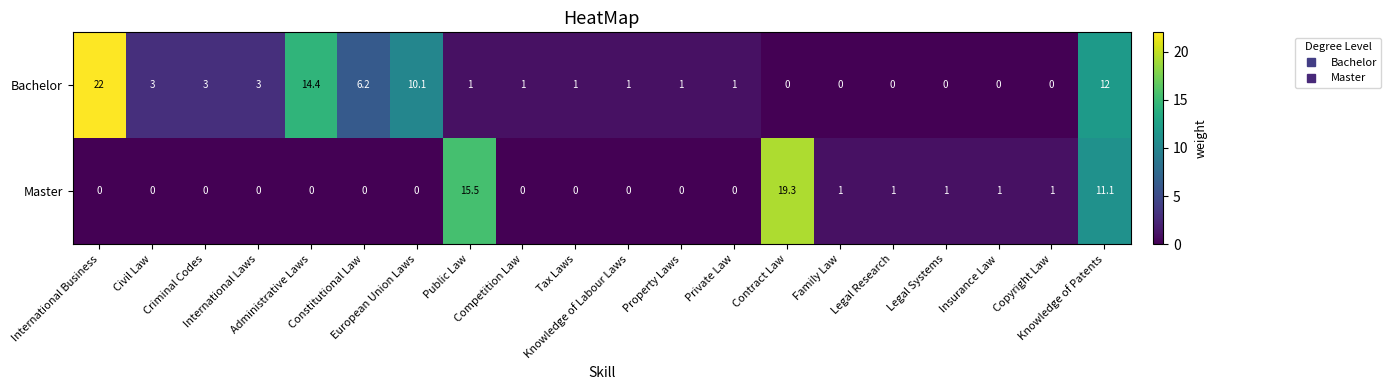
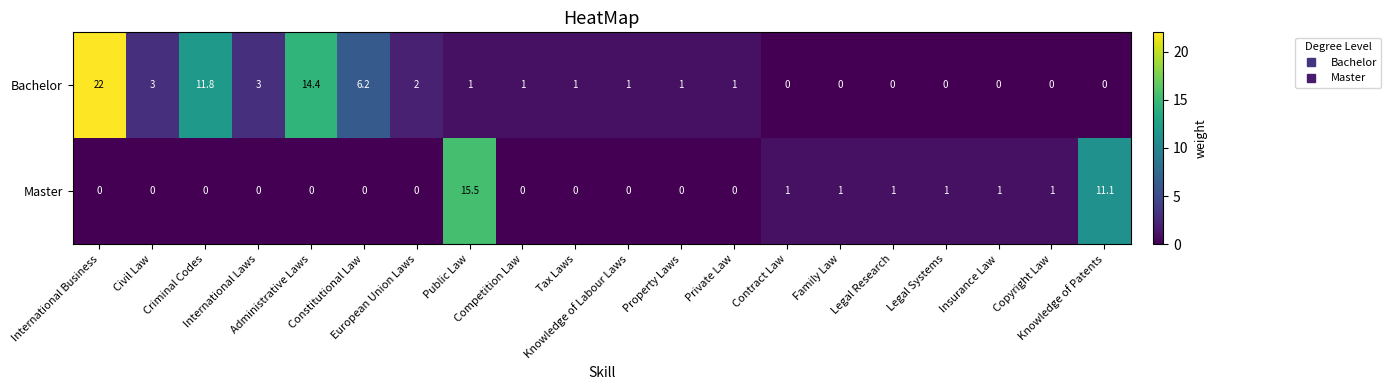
Bachelor, Criminal Codes: 3 -> 11.8
Bachelor, European Union Laws: 10.1 -> 2
Bachelor, Knowledge of Patents: 12 -> 0
Master, Contract Law: 19.3 -> 1
